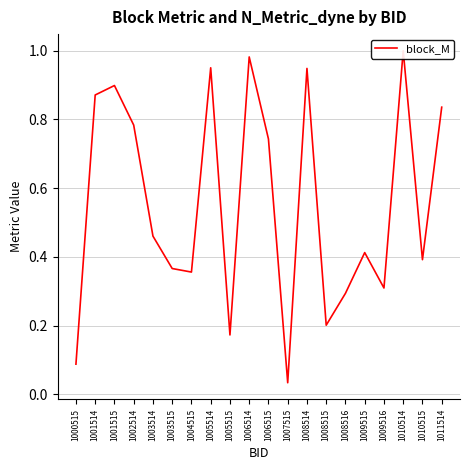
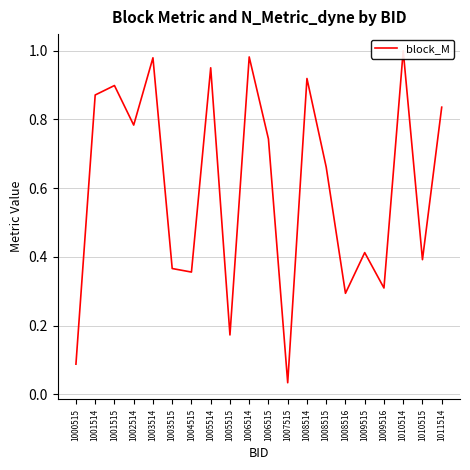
1003514: 0.46 -> 0.98
1008514: 0.95 -> 0.92
1008515: 0.20 -> 0.66
